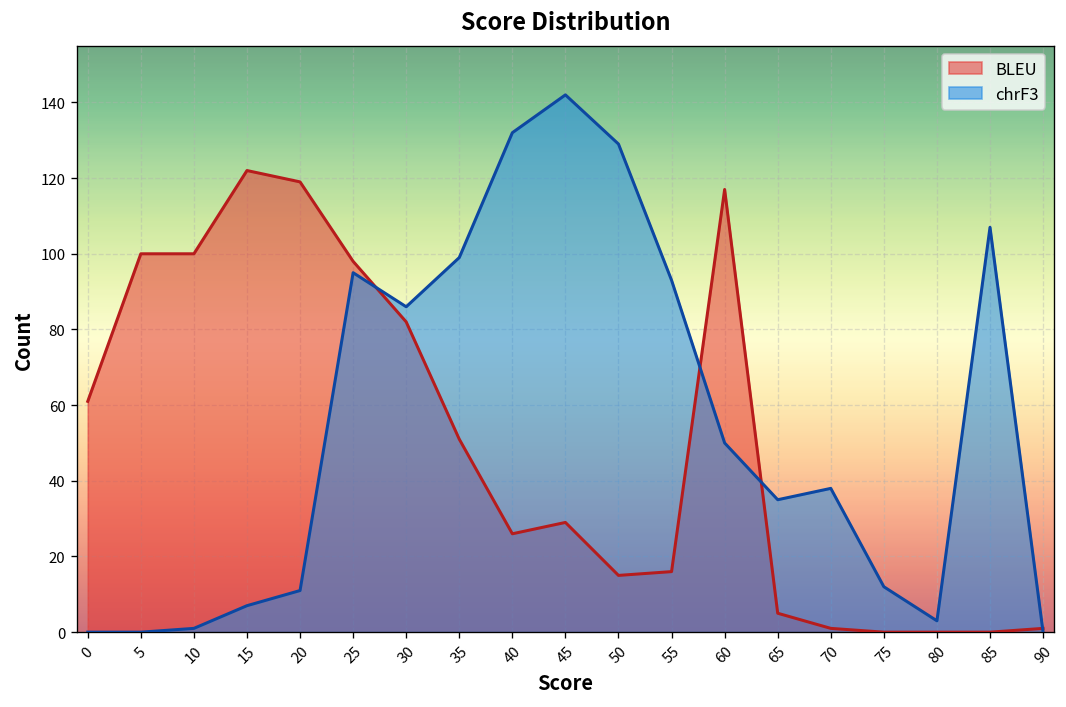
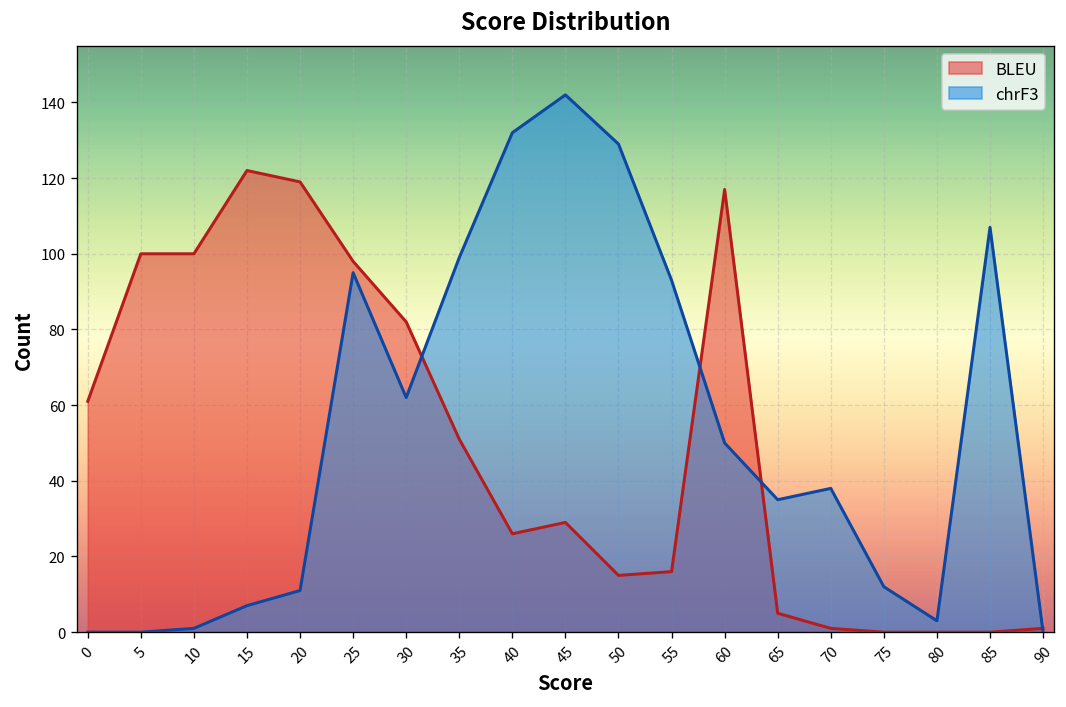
chrF3, 30: 86 -> 62
